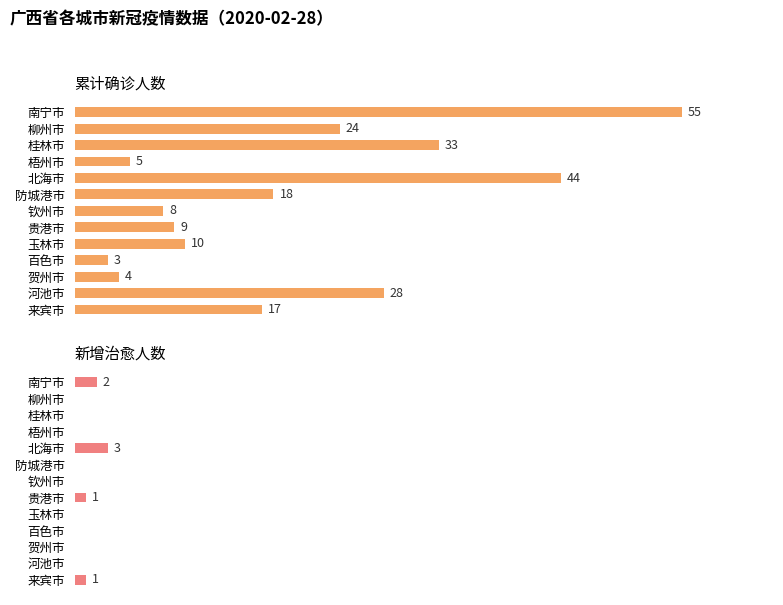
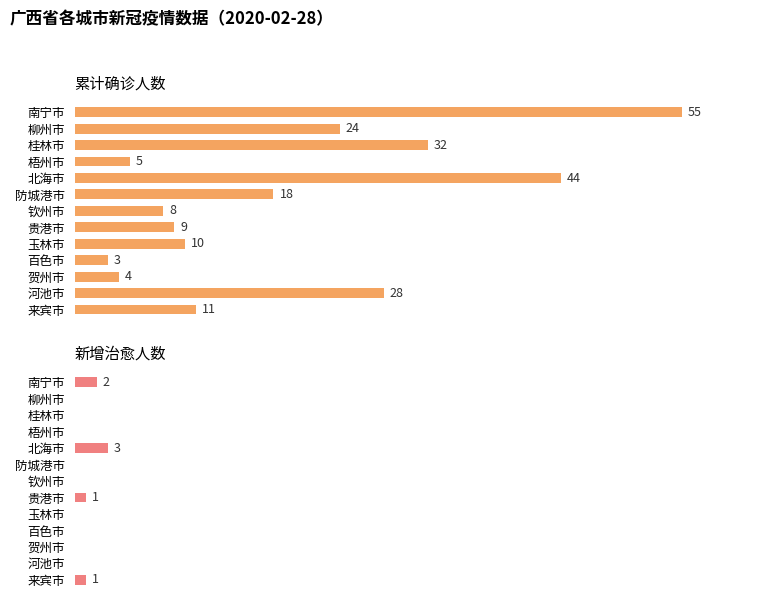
累计确诊人数, 桂林市: 33 -> 32
累计确诊人数, 来宾市: 17 -> 11
